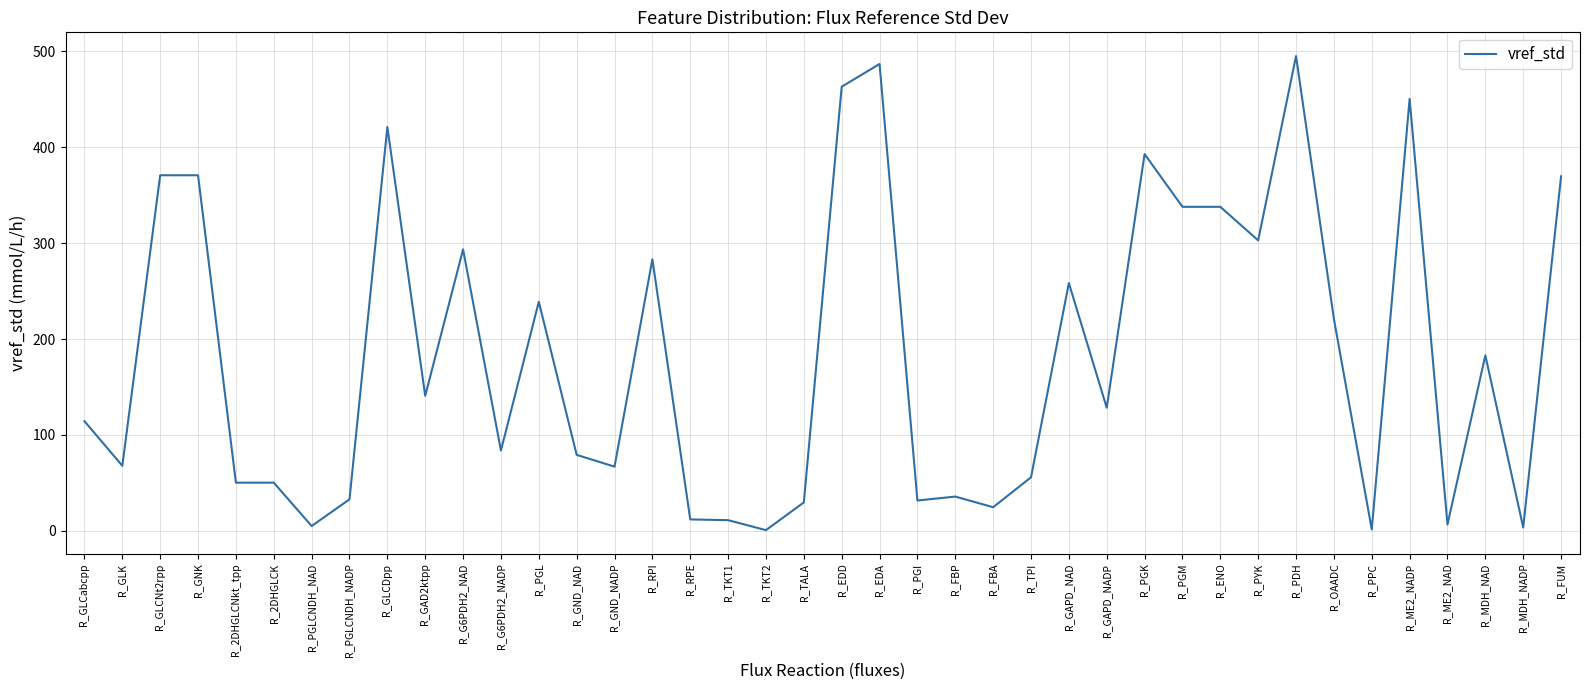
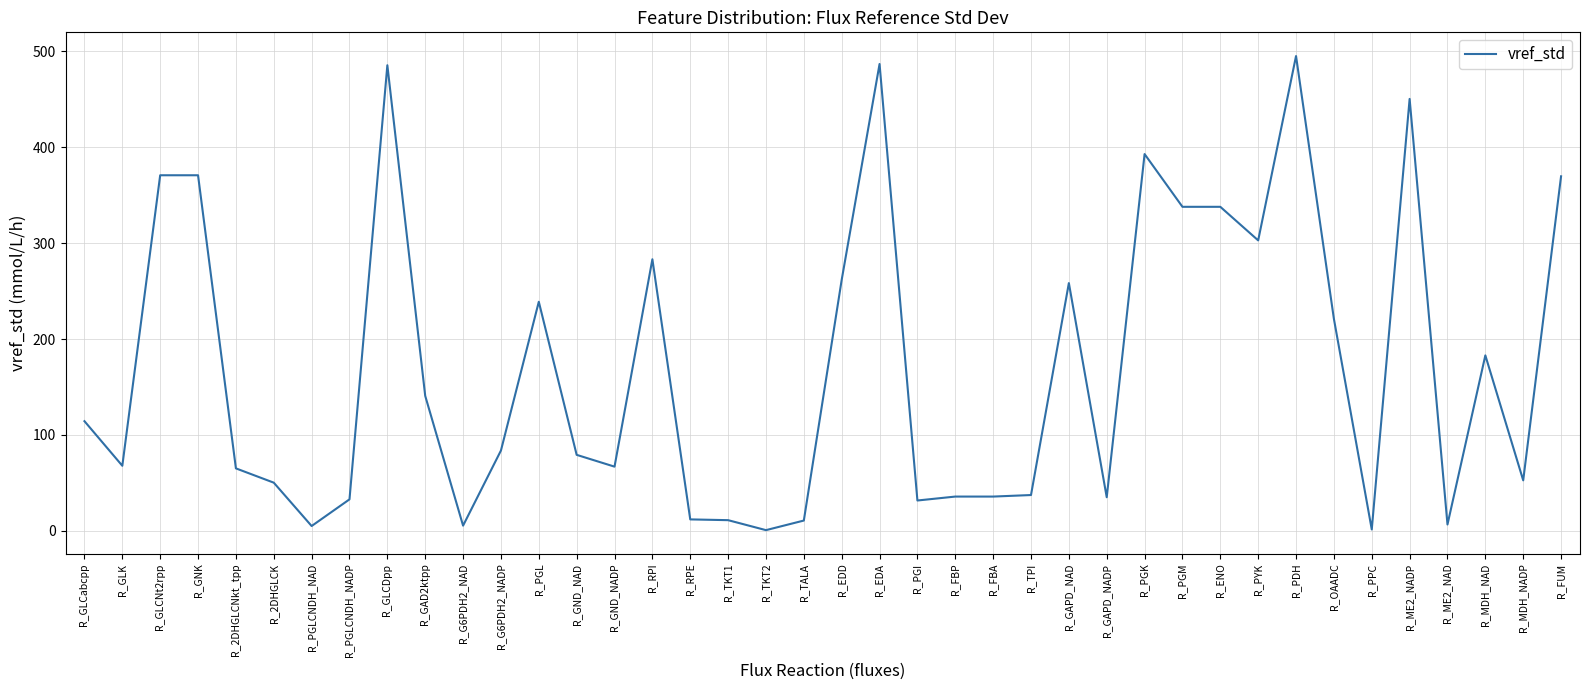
R_2DHGLCNkt_tpp: 50 -> 70
R_GLCDpp: 420 -> 490
R_G6PDH2_NAD: 290 -> 10
R_TALA: 30 -> 10
R_EDD: 460 -> 260
R_FBA: 20 -> 40
R_TPI: 60 -> 40
R_GAPD_NADP: 130 -> 40
R_MDH_NADP: 0 -> 50
